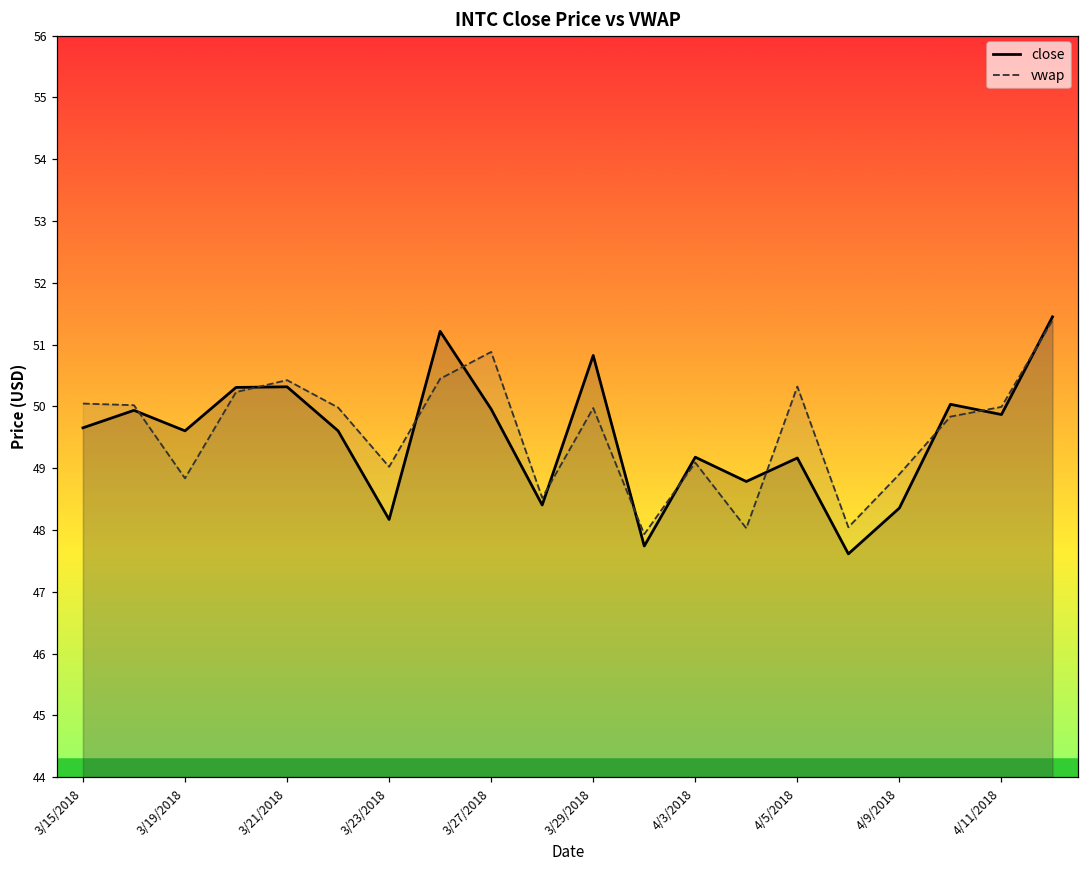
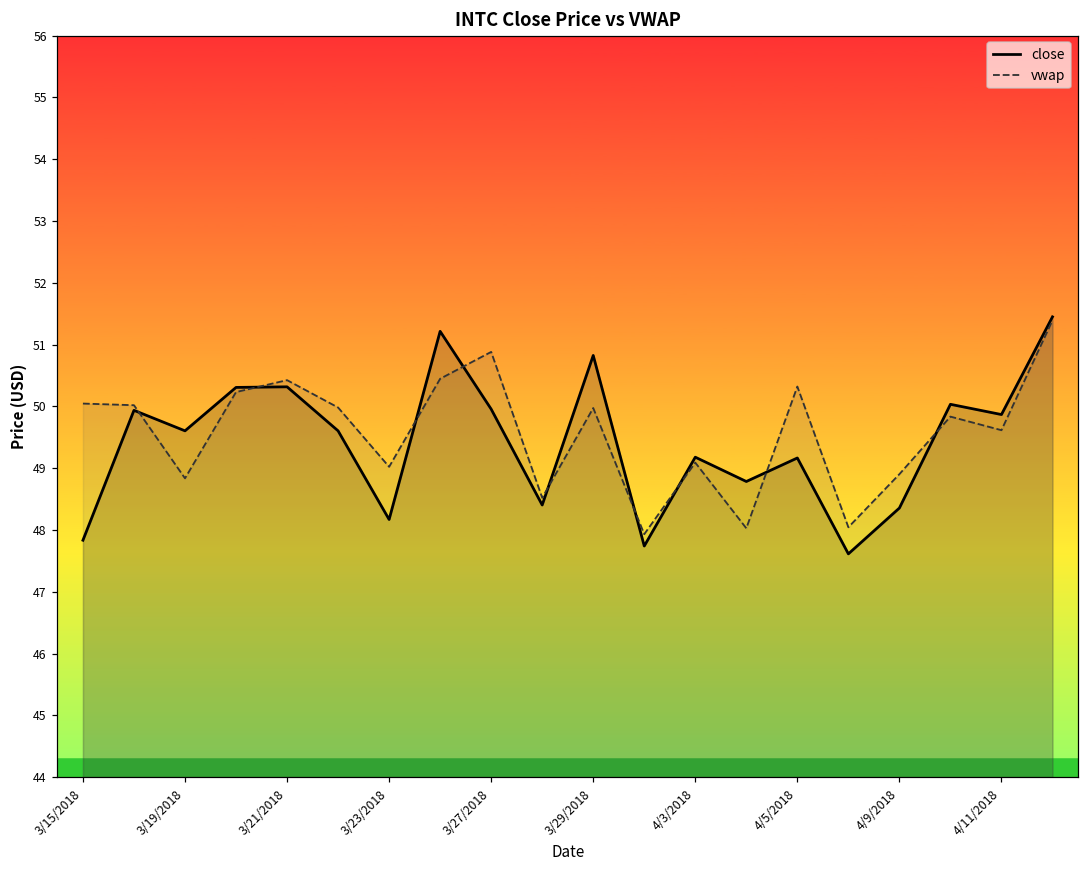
close, 3/15/2018: 49.7 -> 47.8
vwap, 4/11/2018: 50.0 -> 49.6
